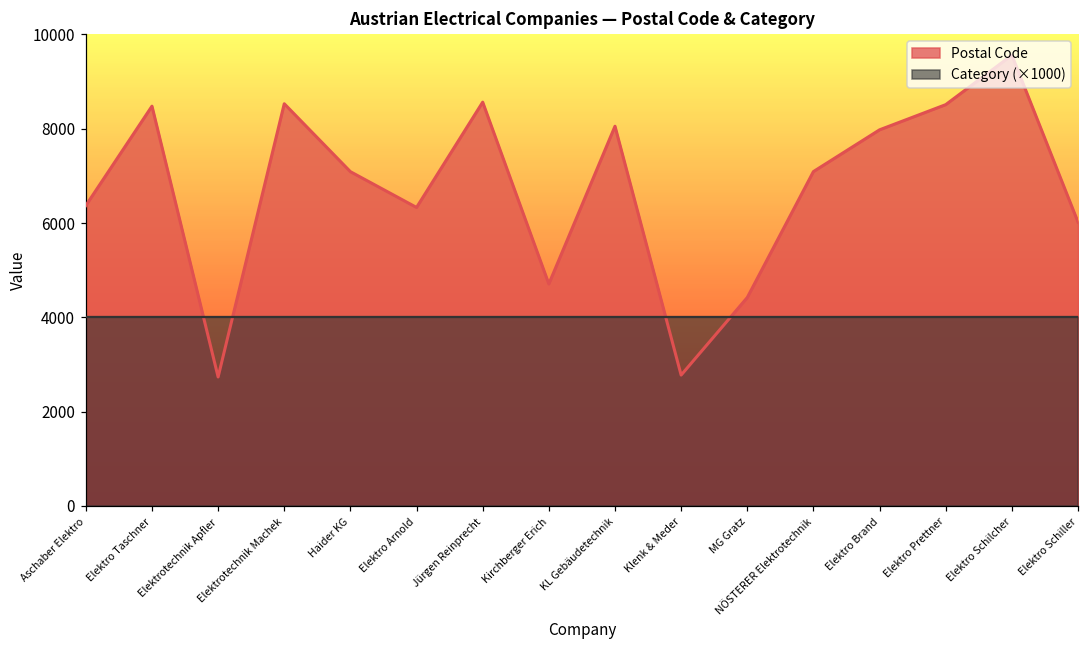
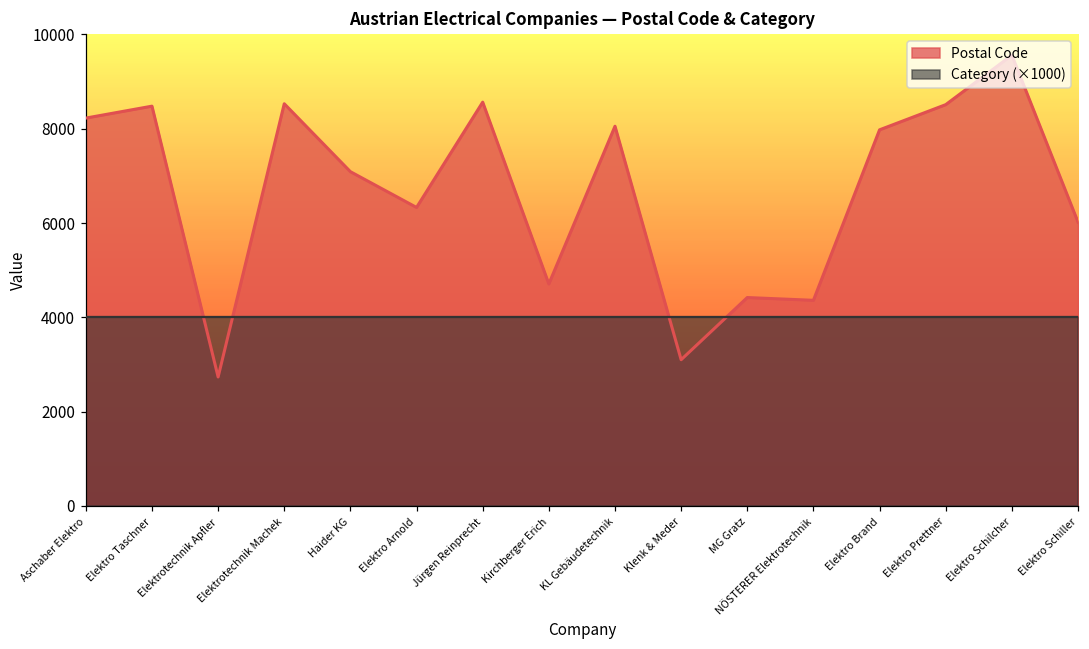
Postal Code, Aschaber Elektro: 6400 -> 8200
Postal Code, Klenk & Meder: 2800 -> 3100
Postal Code, NÖSTERER Elektrotechnik: 7100 -> 4400
